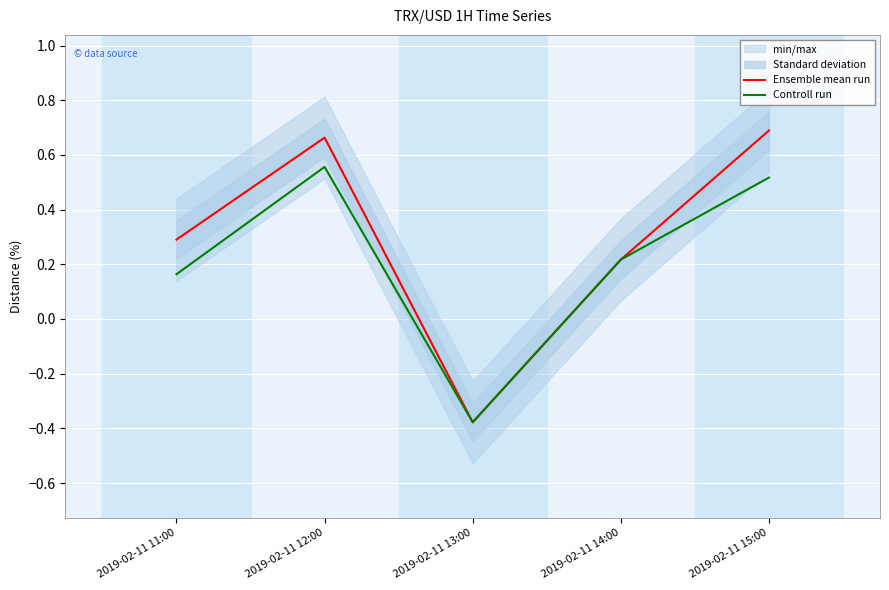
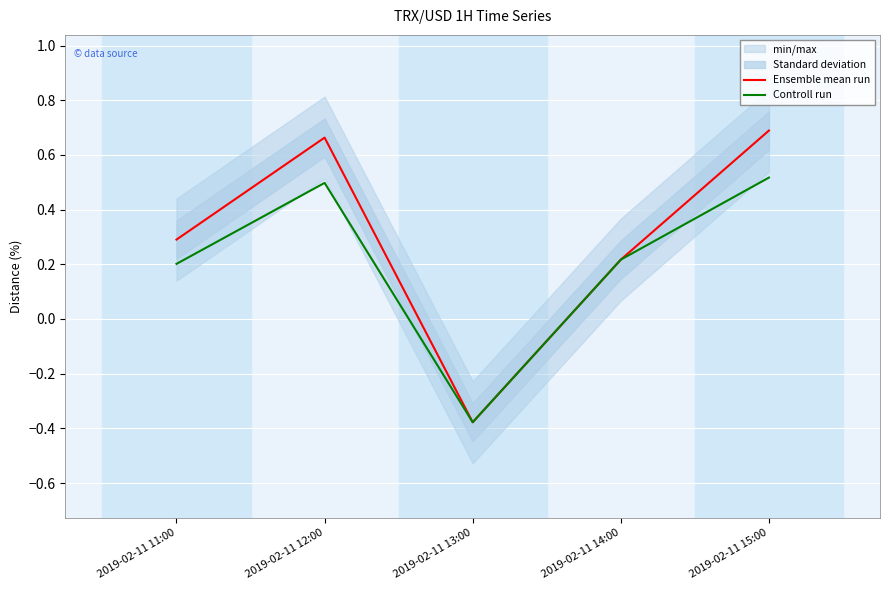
Controll run, 2019-02-11 11:00: 0.16 -> 0.20
Controll run, 2019-02-11 12:00: 0.56 -> 0.50
